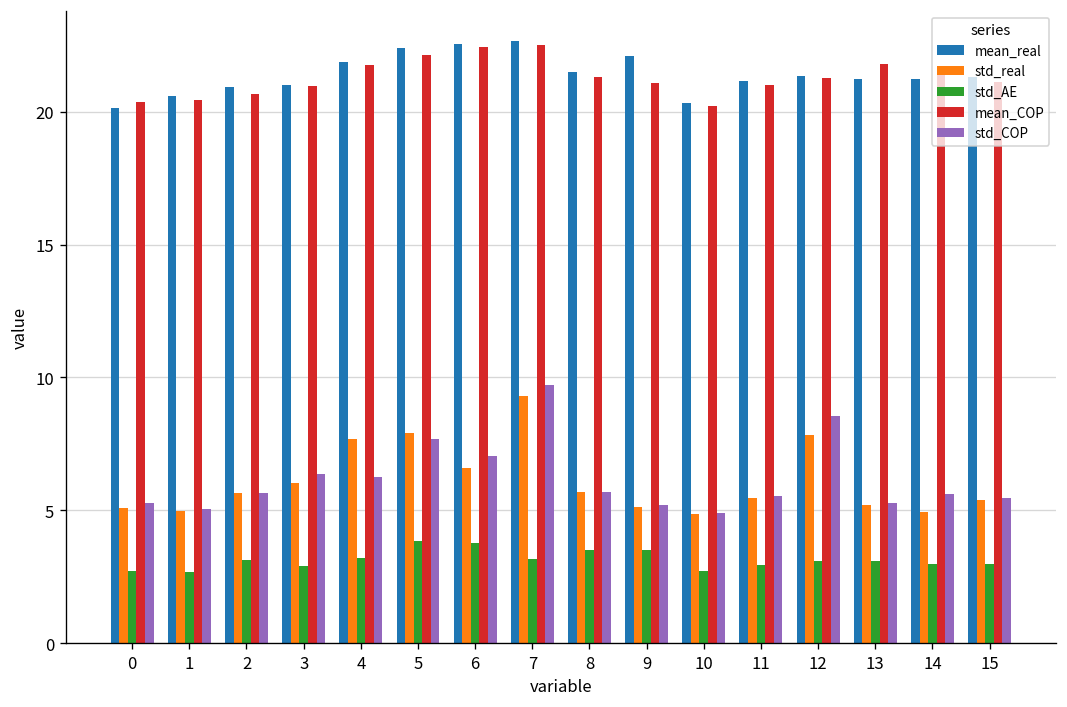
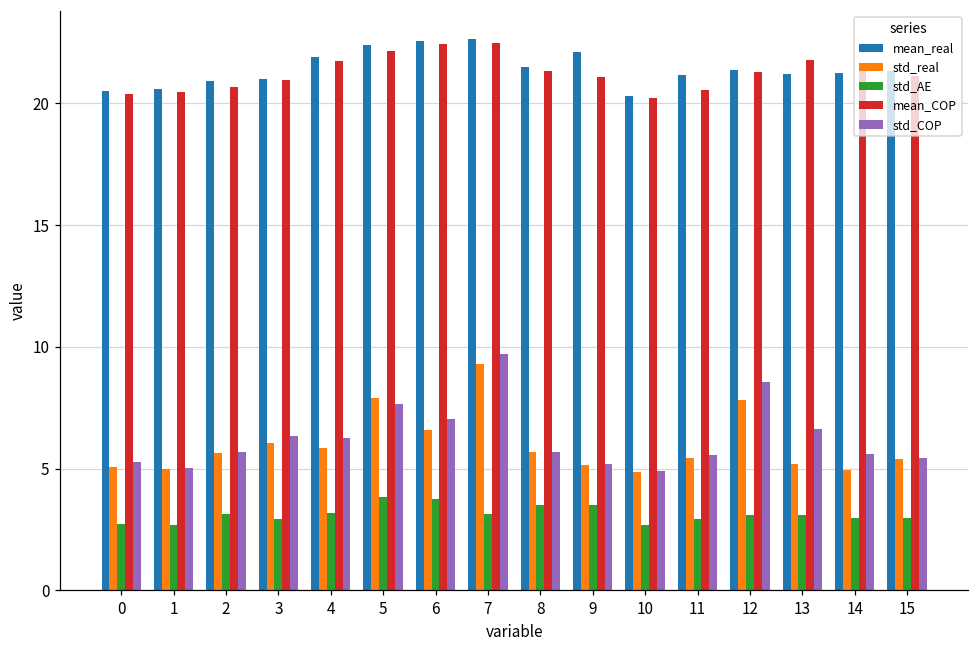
mean_real, 0: 20.1 -> 20.5
std_real, 4: 7.7 -> 5.8
mean_COP, 11: 21.0 -> 20.5
std_COP, 13: 5.3 -> 6.6
